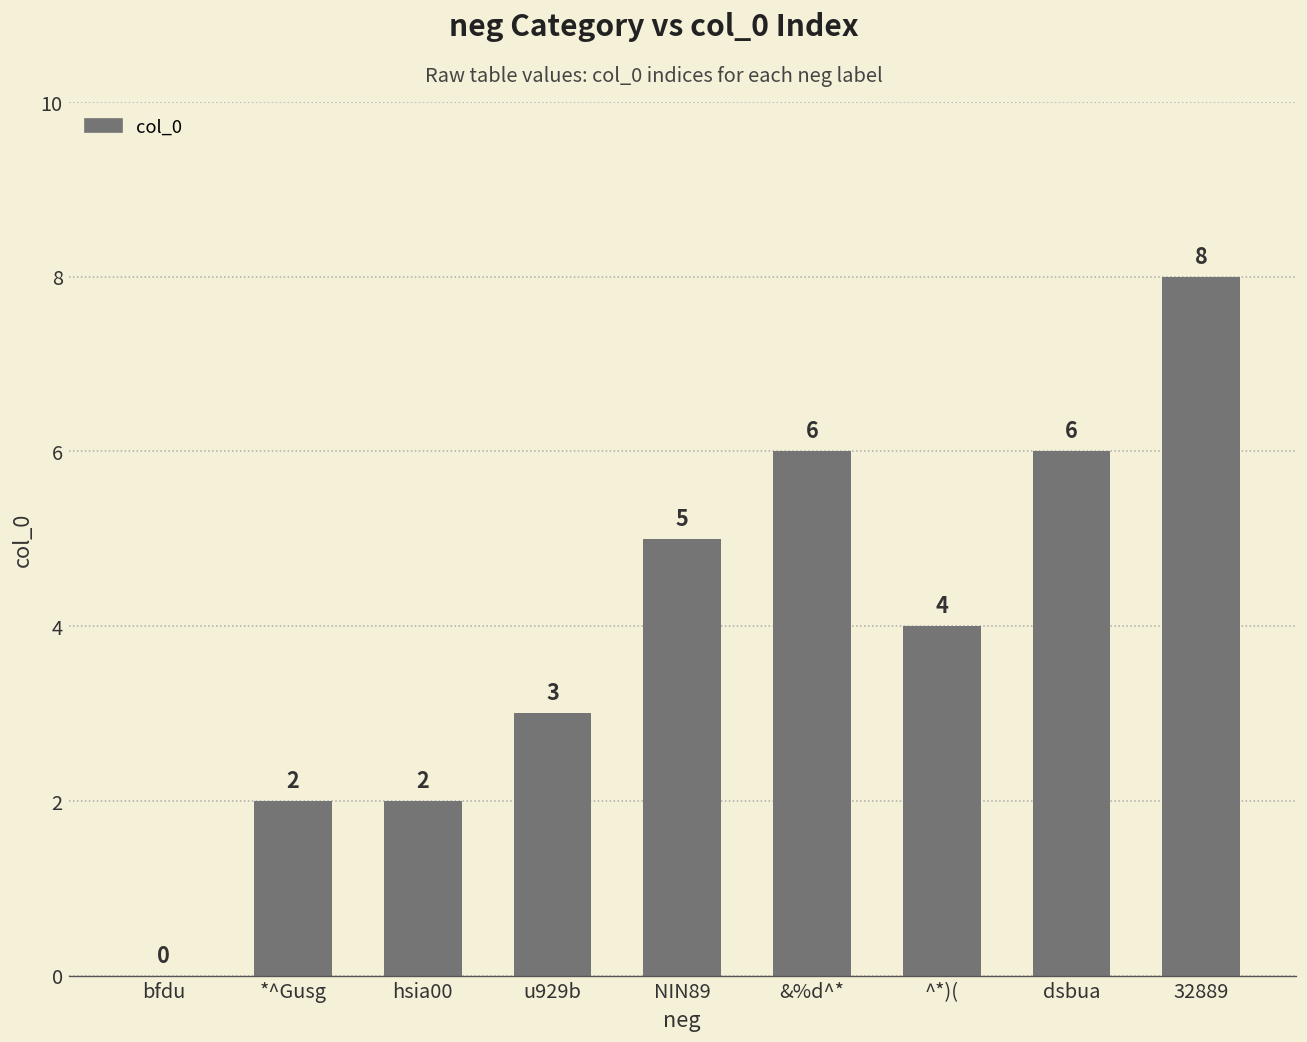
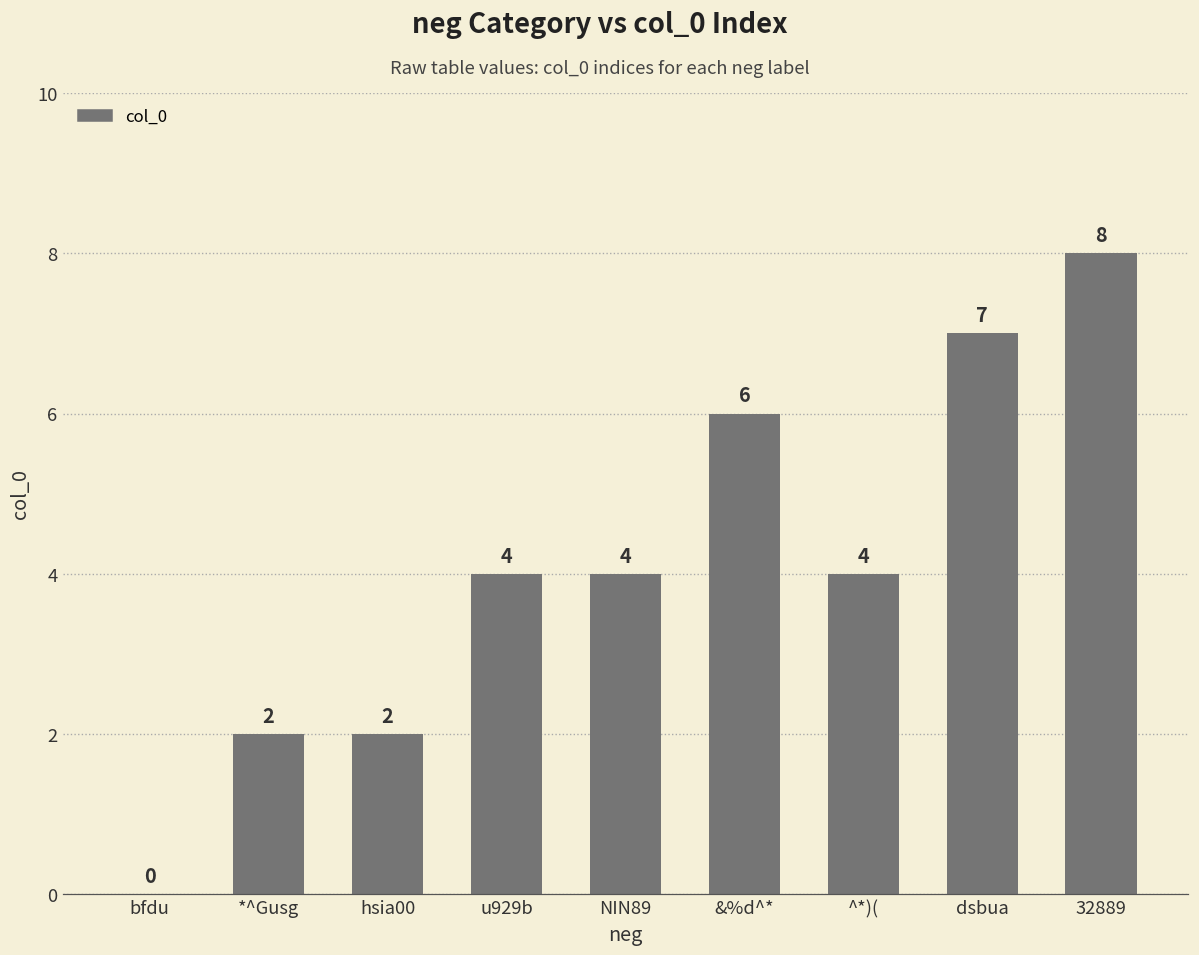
u929b: 3 -> 4
NIN89: 5 -> 4
dsbua: 6 -> 7
